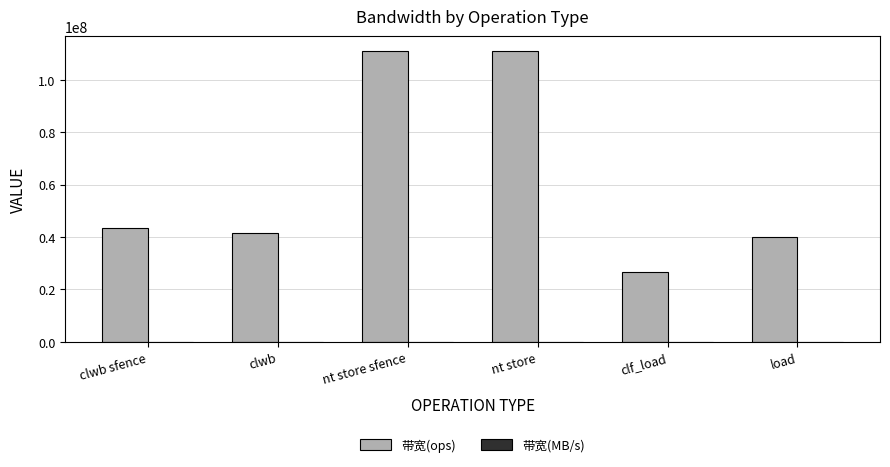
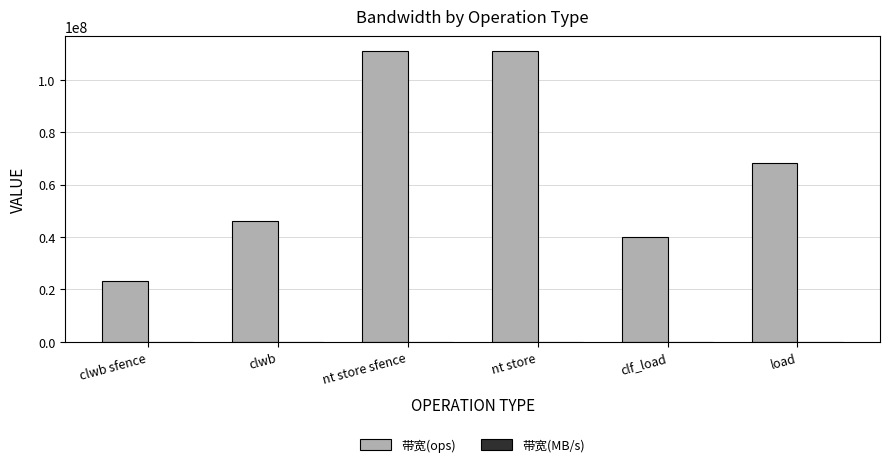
带宽(ops), clwb sfence: 43000000 -> 23000000
带宽(ops), clwb: 42000000 -> 46000000
带宽(ops), clf_load: 27000000 -> 40000000
带宽(ops), load: 40000000 -> 68000000
